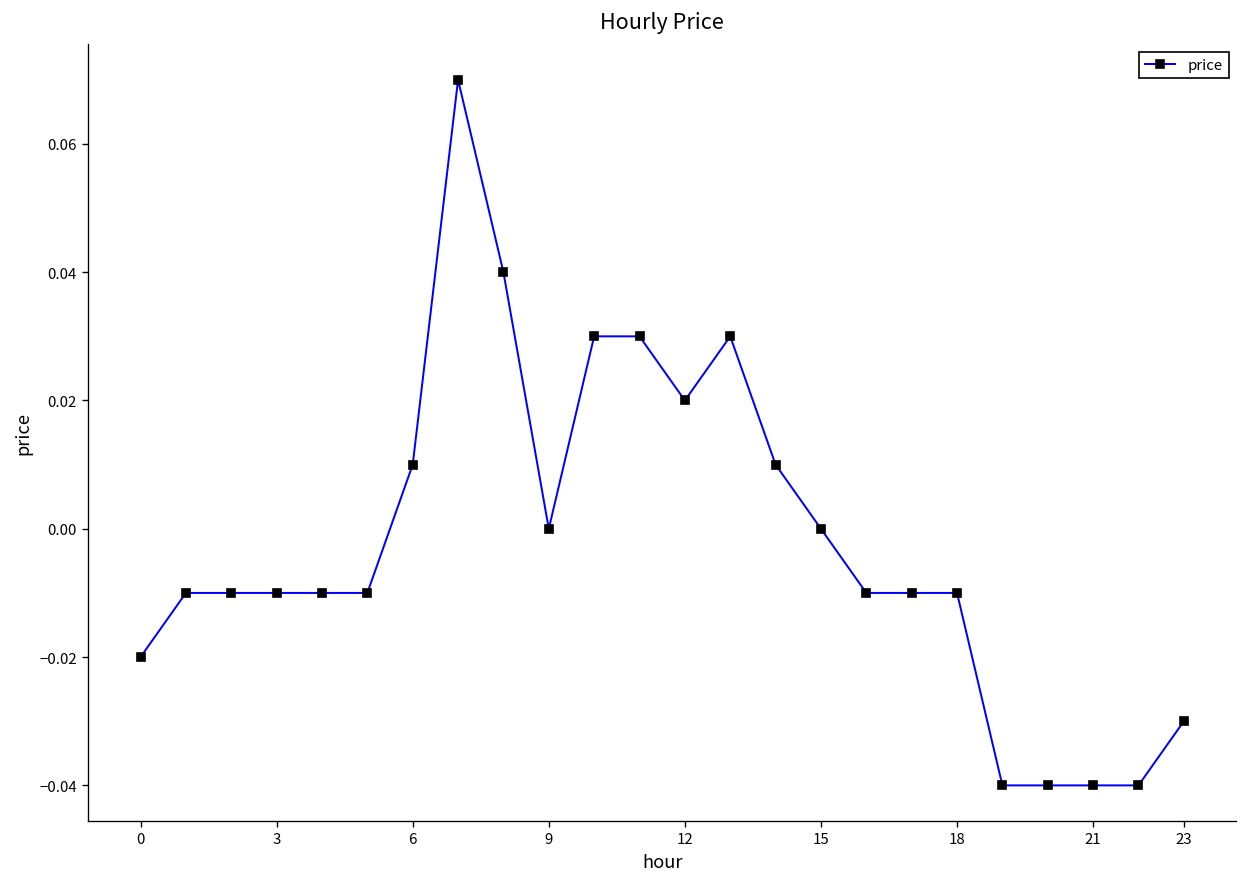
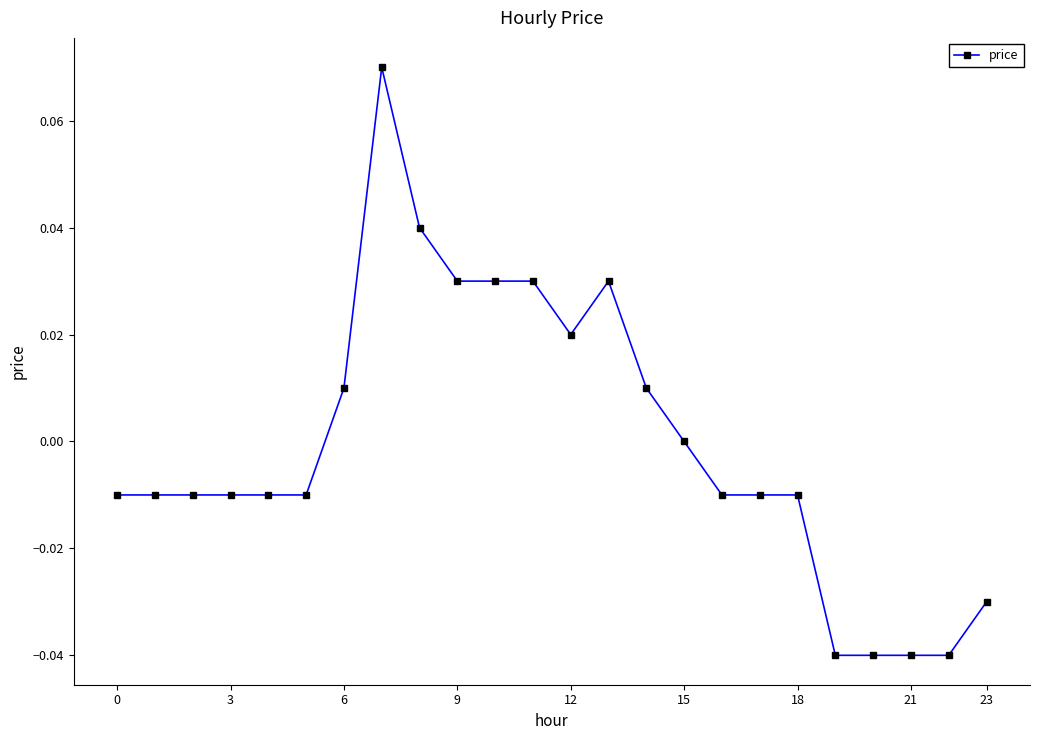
0: -0.02 -> -0.01
9: 0.00 -> 0.03
